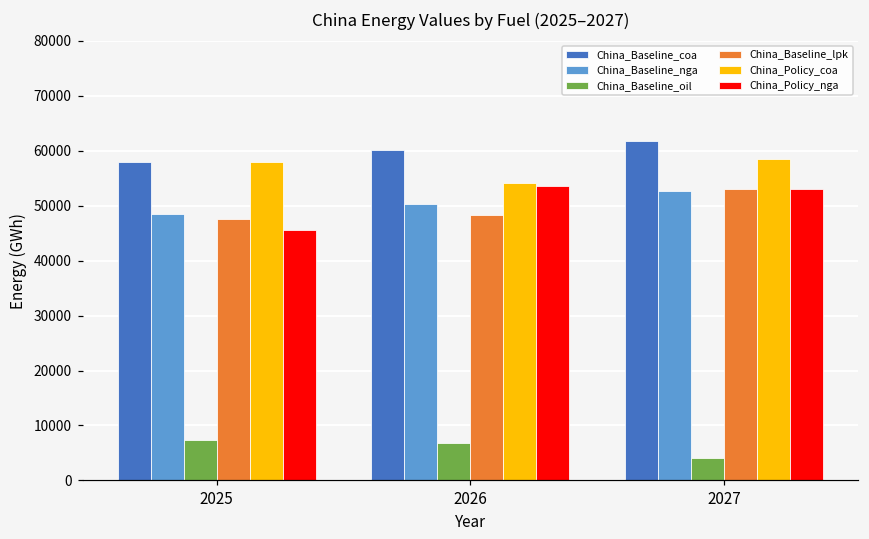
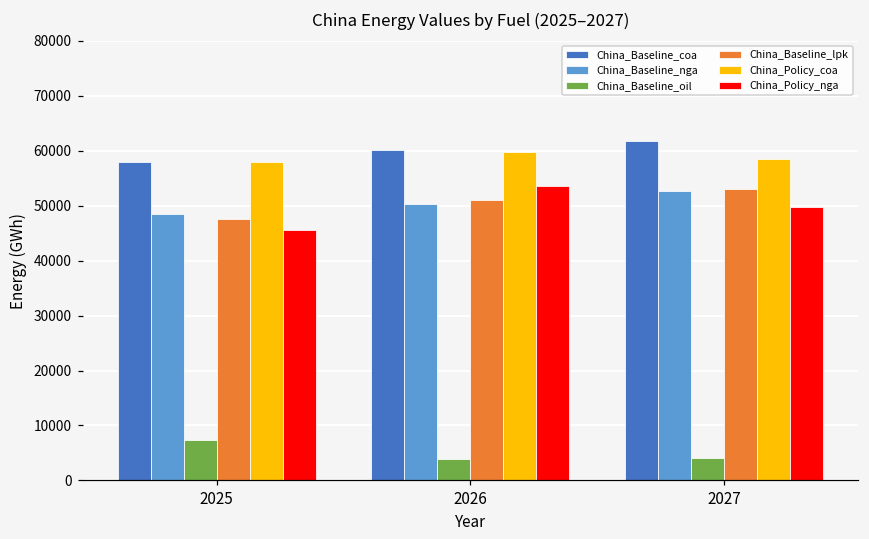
China_Baseline_oil, 2026: 7000 -> 4000
China_Baseline_lpk, 2026: 48000 -> 51000
China_Policy_coa, 2026: 54000 -> 60000
China_Policy_nga, 2027: 53000 -> 50000
